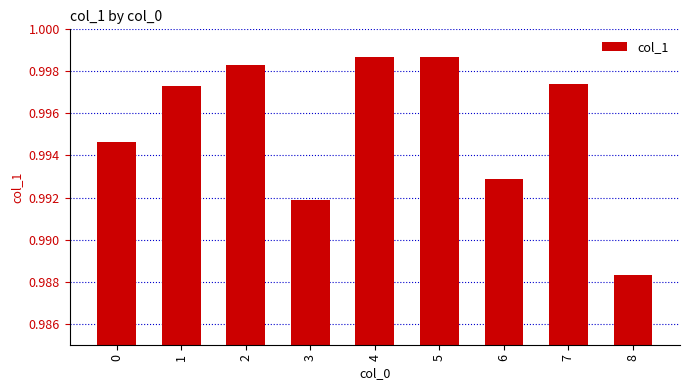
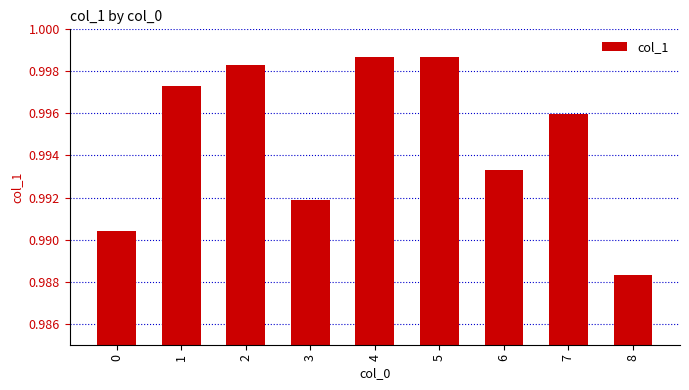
0: 0.9947 -> 0.9904
6: 0.9929 -> 0.9933
7: 0.9974 -> 0.9960
